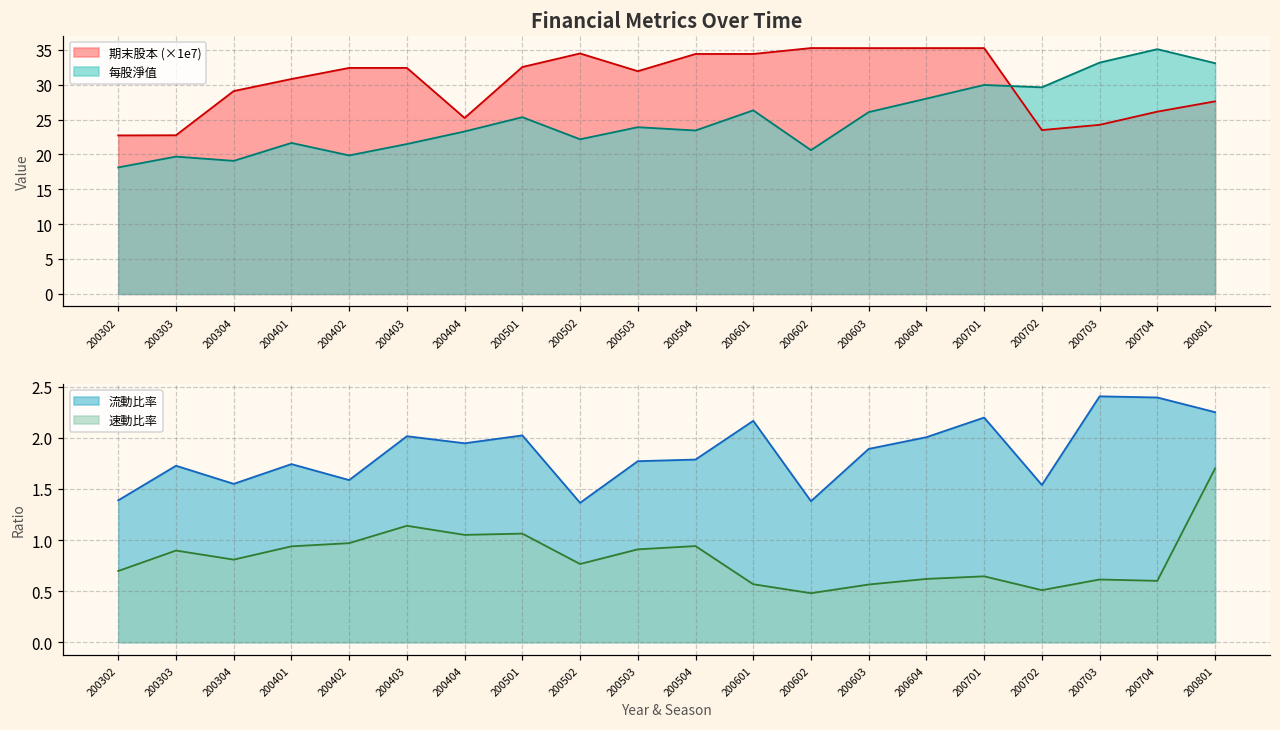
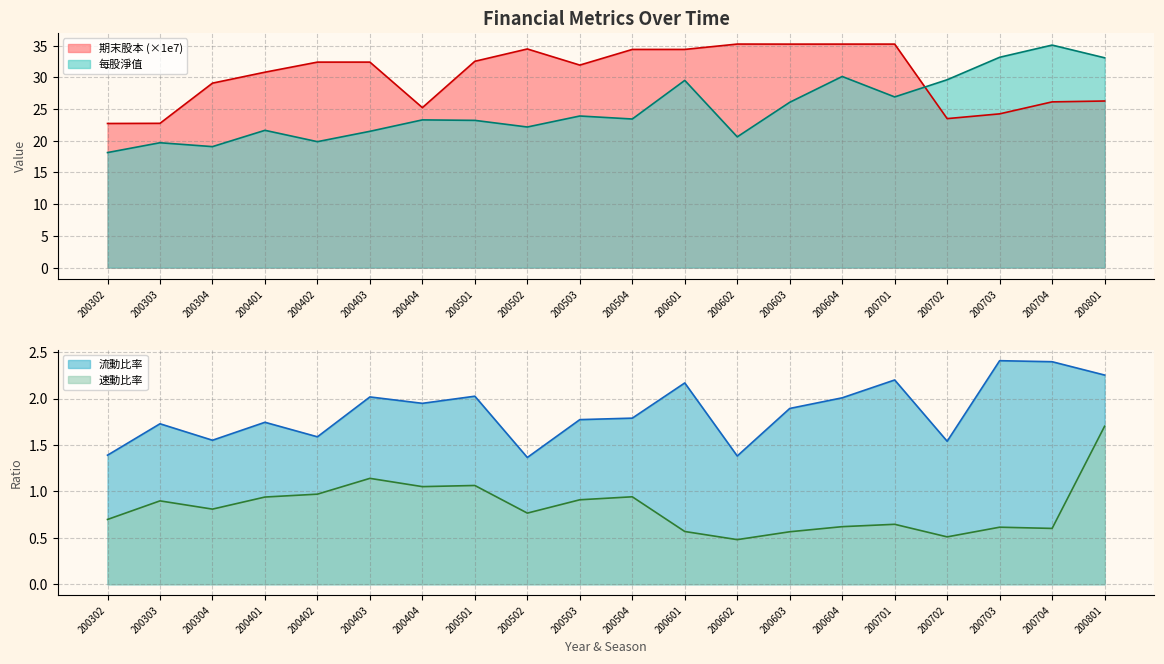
Financial Metrics Over Time, 每股淨值, 200501: 25 -> 23
Financial Metrics Over Time, 每股淨值, 200601: 26 -> 30
Financial Metrics Over Time, 每股淨值, 200604: 28 -> 30
Financial Metrics Over Time, 每股淨值, 200701: 30 -> 27
Financial Metrics Over Time, 期末股本 (×1e7), 200801: 28 -> 26
